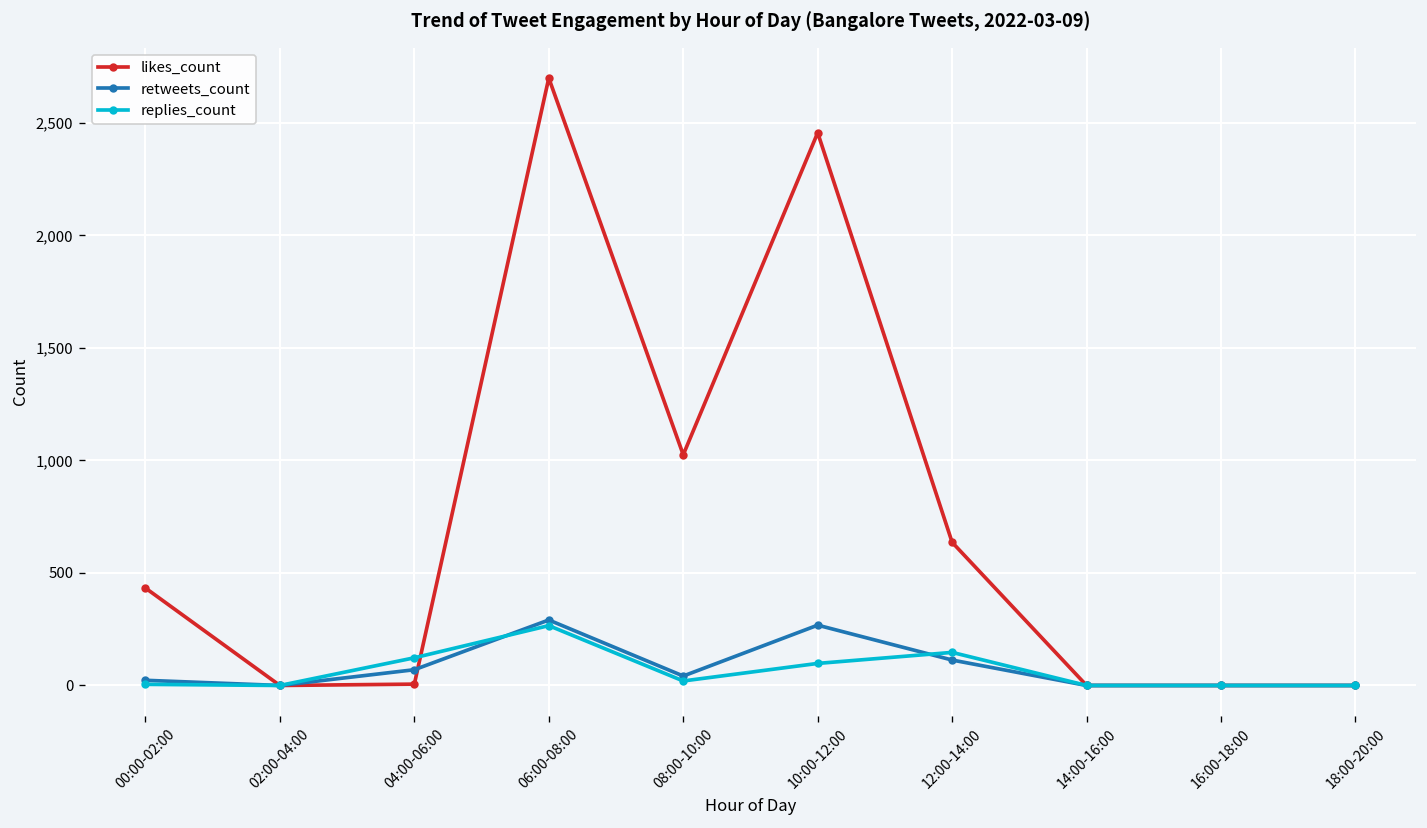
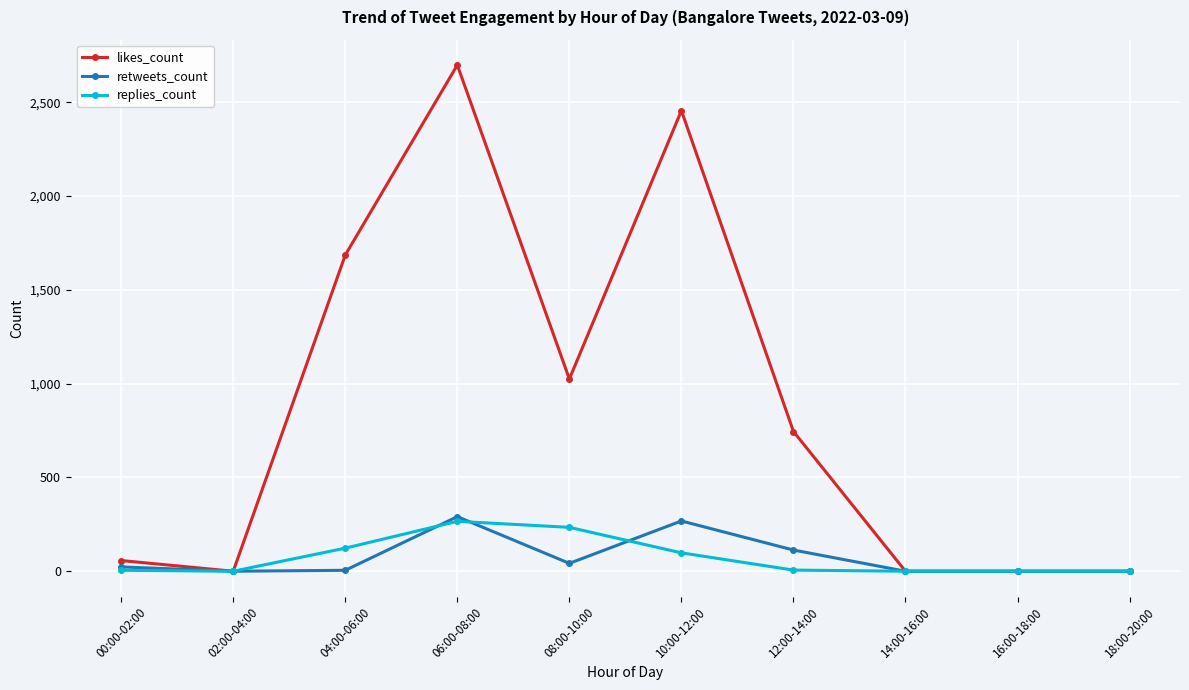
likes_count, 00:00-02:00: 430 -> 60
likes_count, 04:00-06:00: 10 -> 1,690
retweets_count, 04:00-06:00: 70 -> 10
replies_count, 08:00-10:00: 20 -> 230
likes_count, 12:00-14:00: 640 -> 750
replies_count, 12:00-14:00: 150 -> 10
